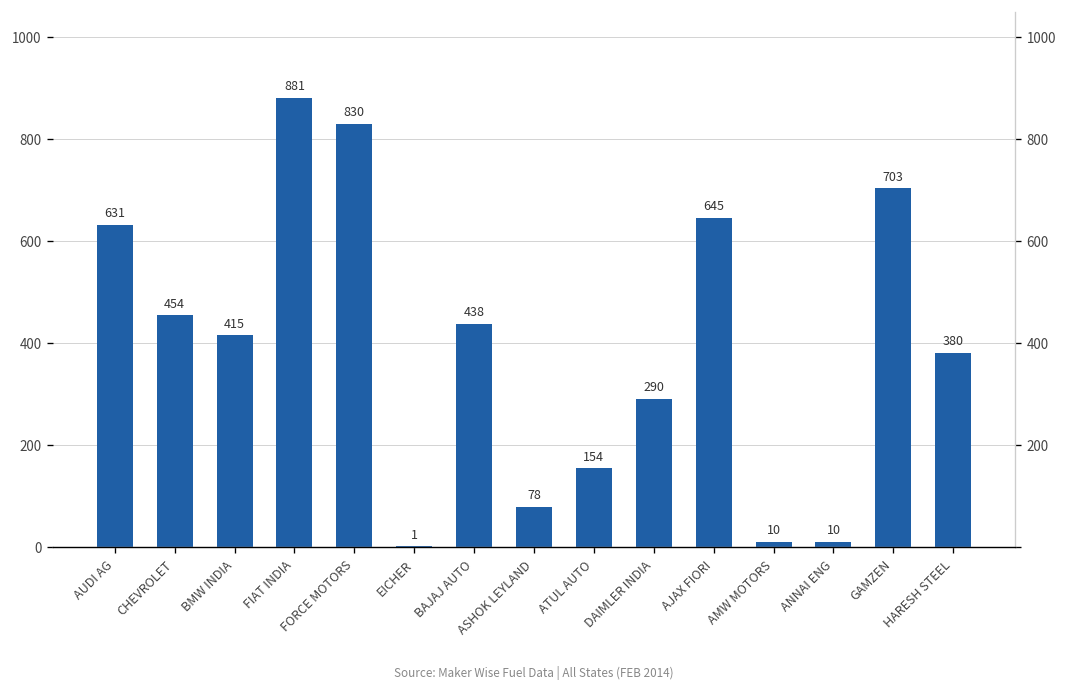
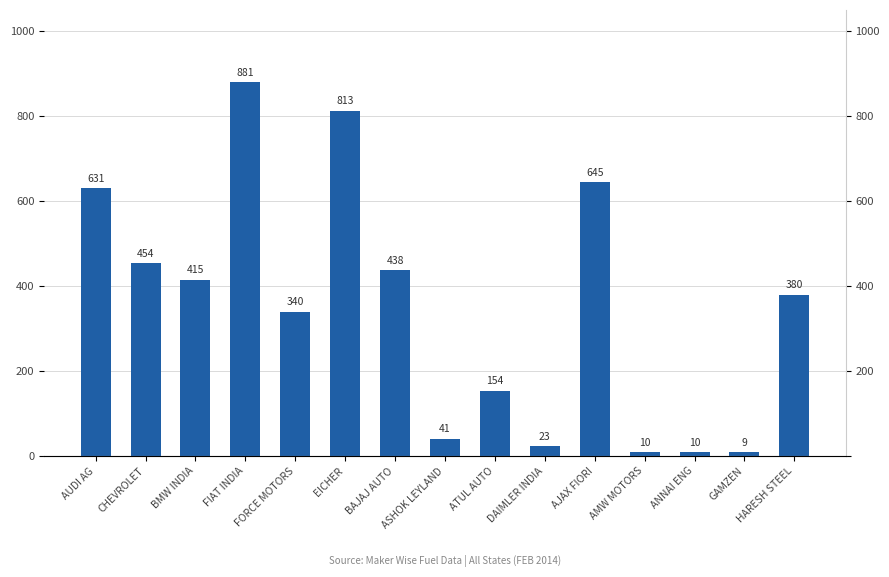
FORCE MOTORS: 830 -> 340
EICHER: 1 -> 813
ASHOK LEYLAND: 78 -> 41
DAIMLER INDIA: 290 -> 23
GAMZEN: 703 -> 9
